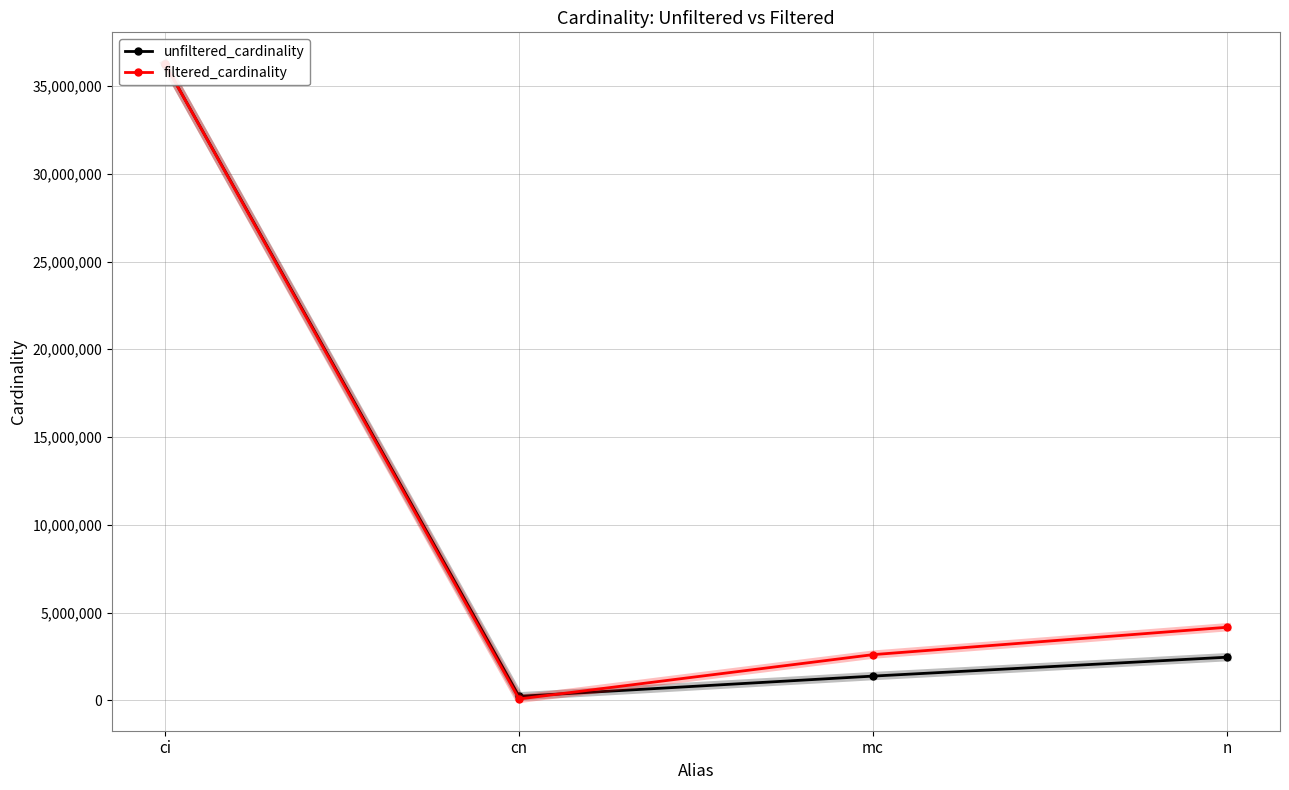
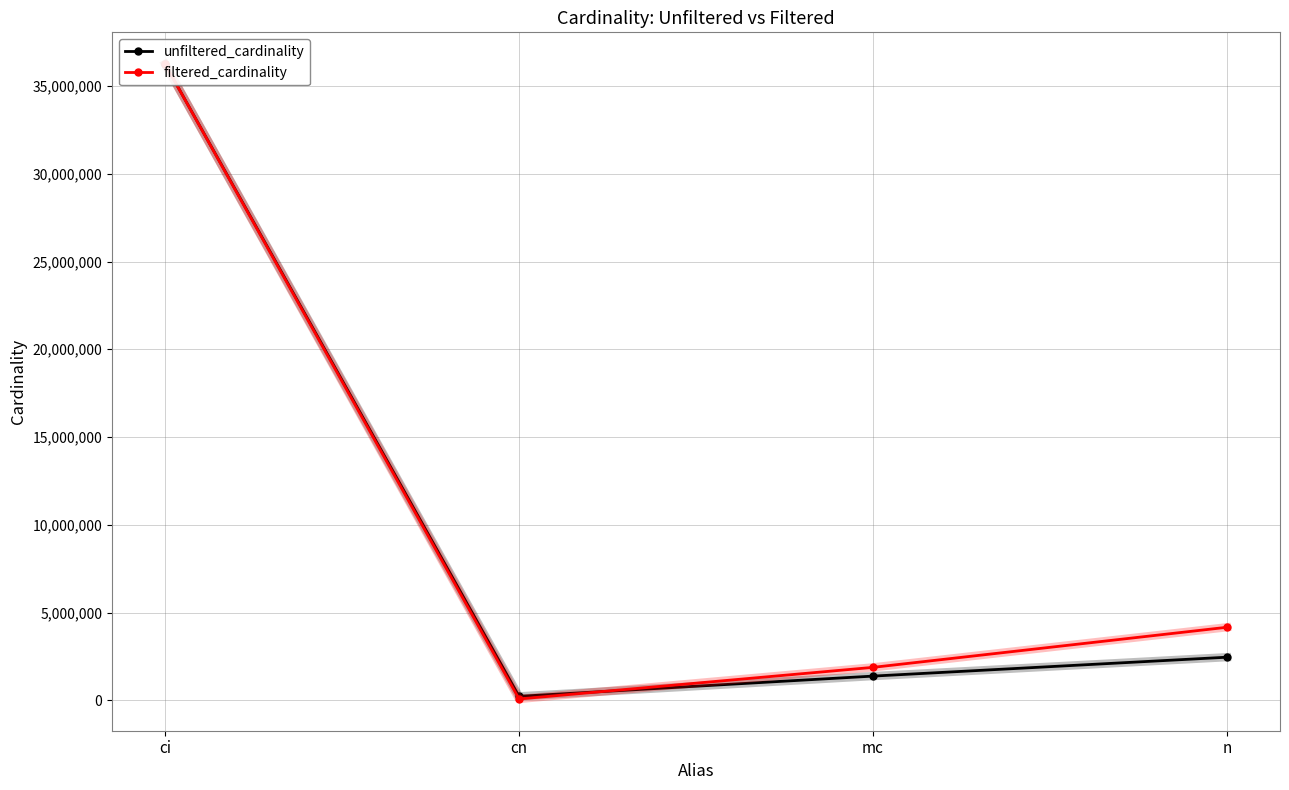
filtered_cardinality, mc: 2,600,000 -> 1,900,000
